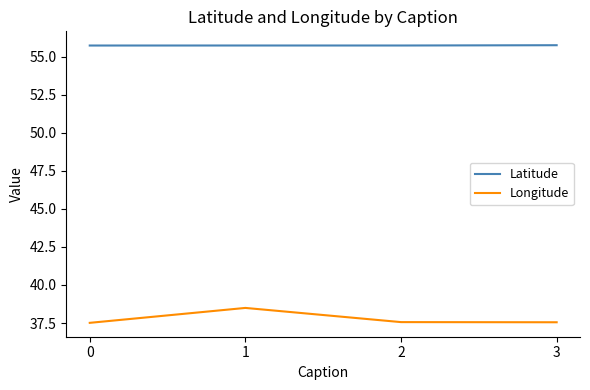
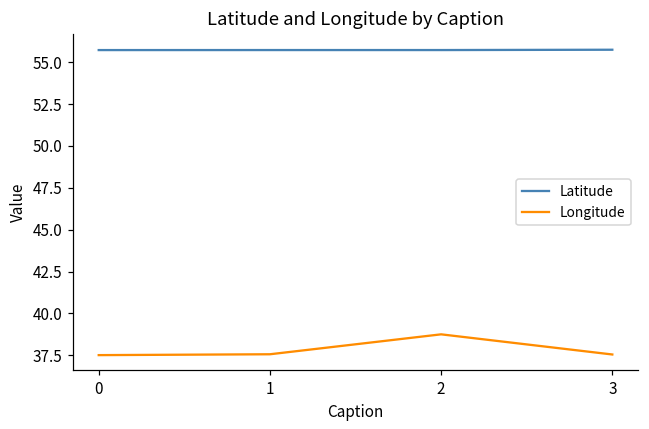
Longitude, 1: 38.5 -> 37.6
Longitude, 2: 37.6 -> 38.8
